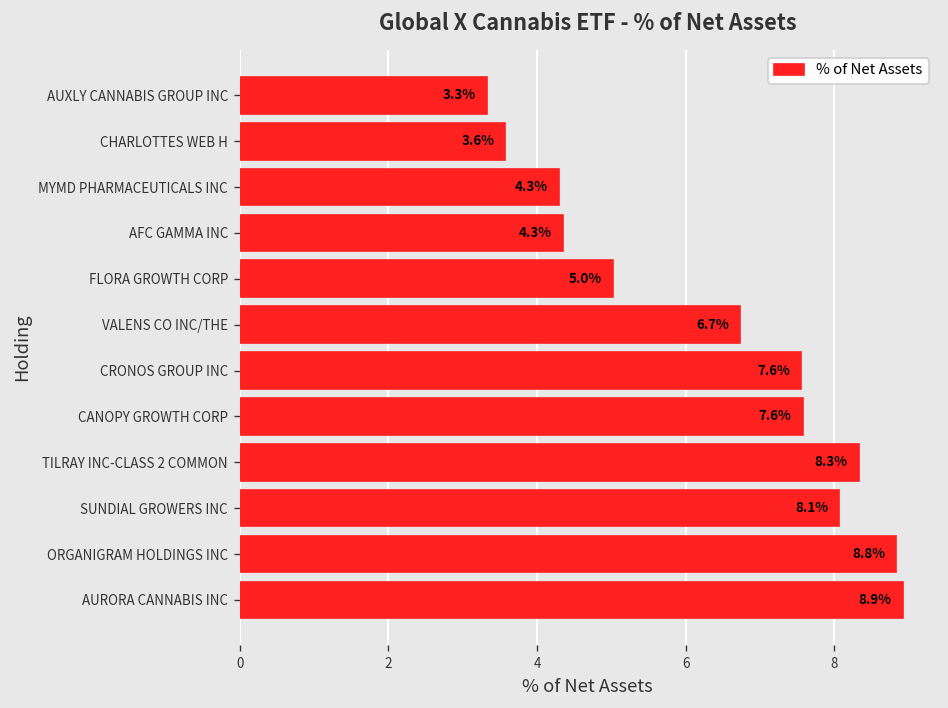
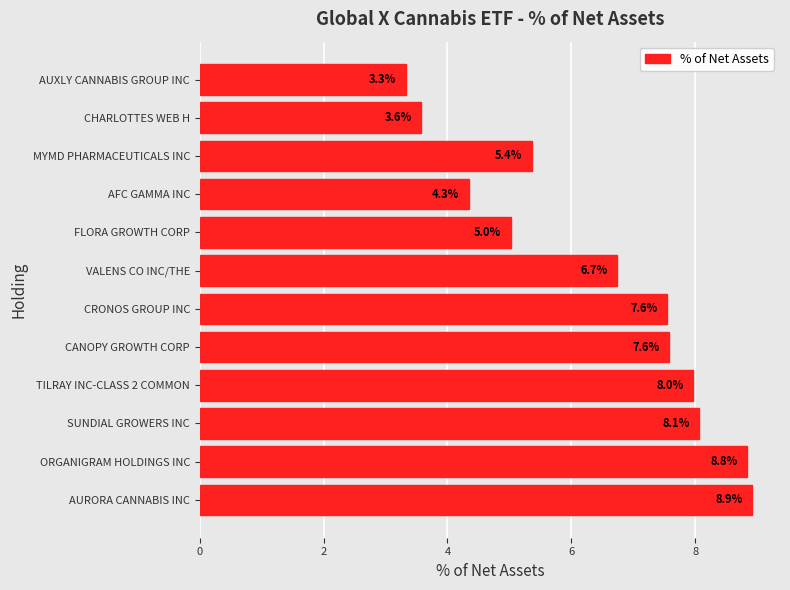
MYMD PHARMACEUTICALS INC: 4.3% -> 5.4%
TILRAY INC-CLASS 2 COMMON: 8.3% -> 8.0%
